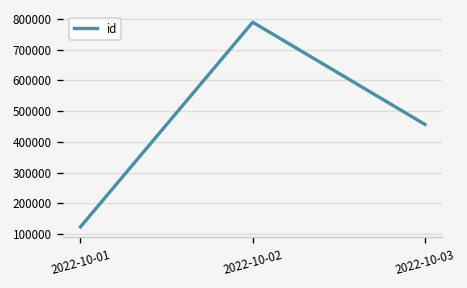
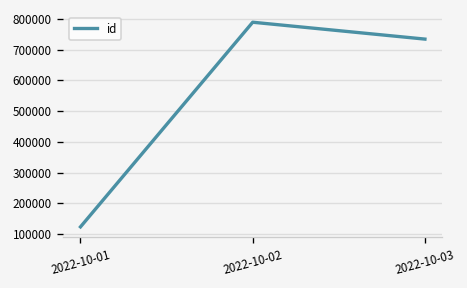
2022-10-03: 460000 -> 730000
